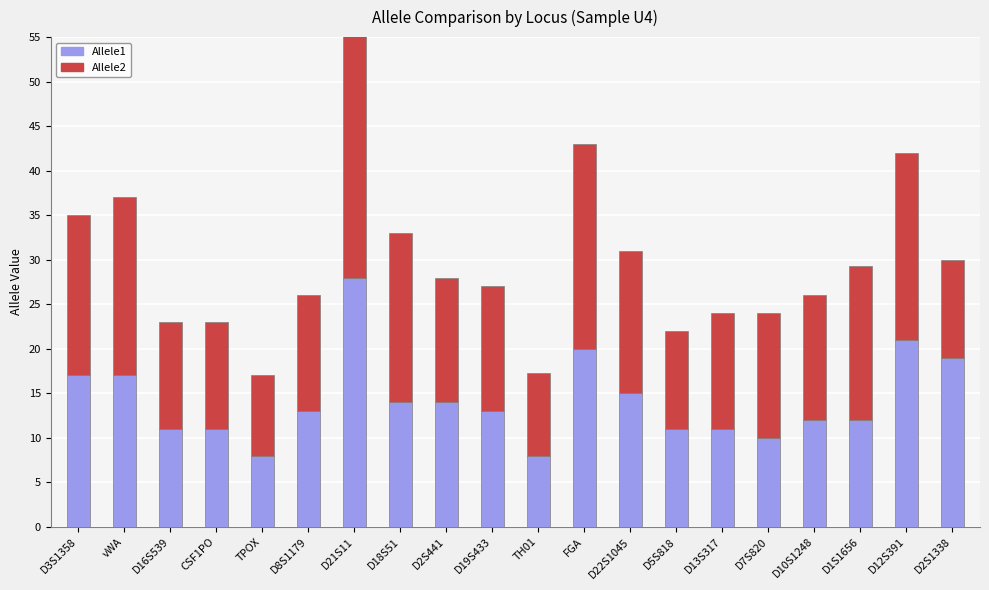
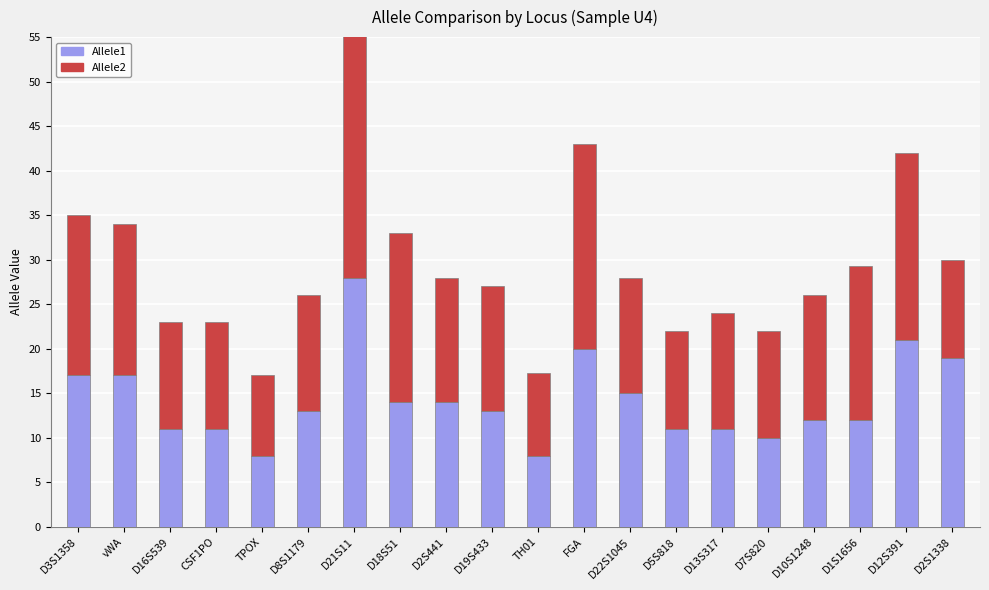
Allele2, vWA: 20 -> 17
Allele2, D22S1045: 16 -> 13
Allele2, D7S820: 14 -> 12
